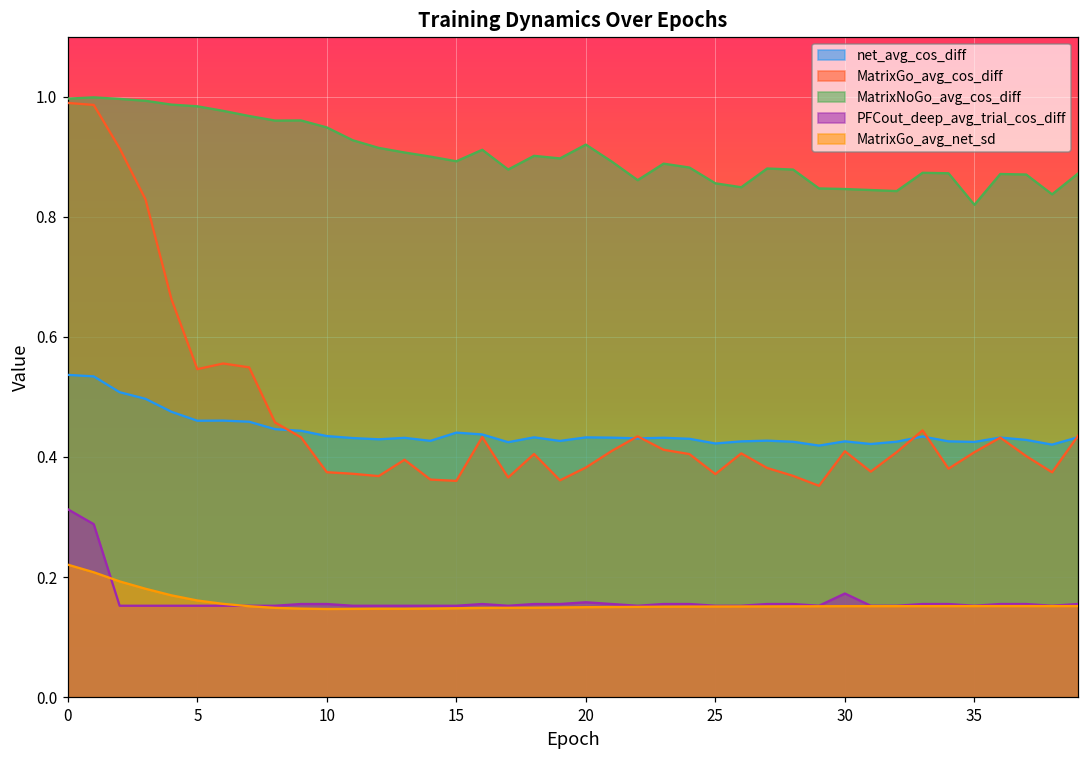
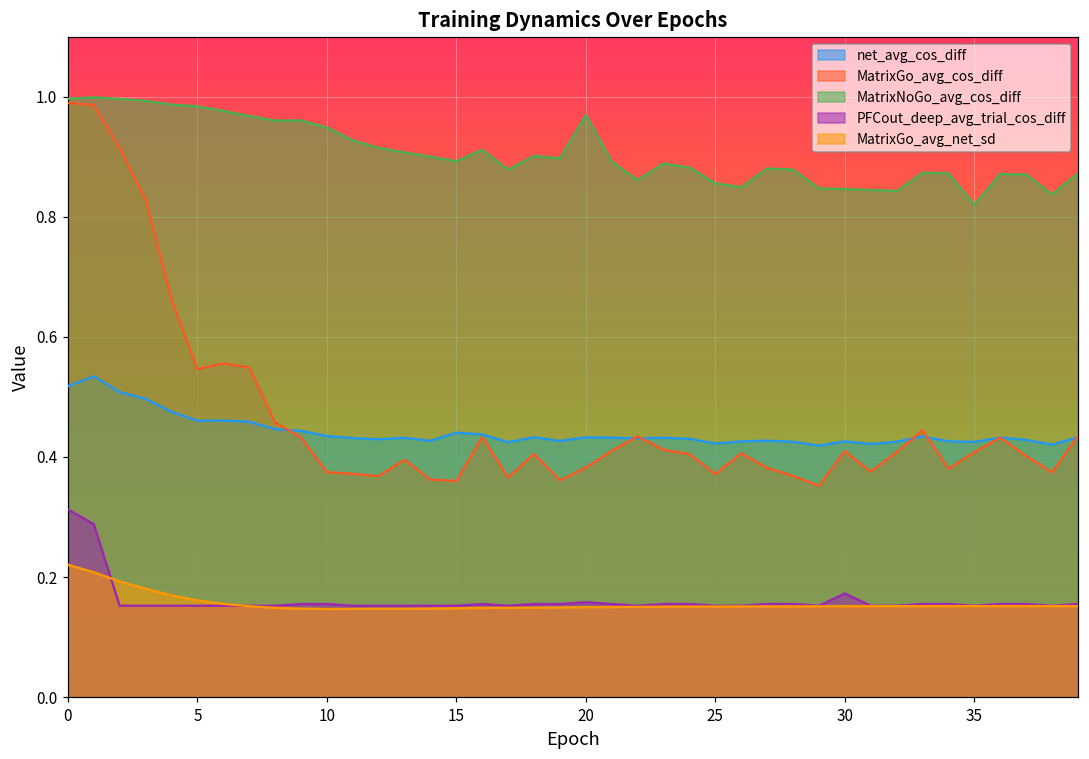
net_avg_cos_diff, 0: 0.54 -> 0.52
MatrixNoGo_avg_cos_diff, 20: 0.92 -> 0.97
